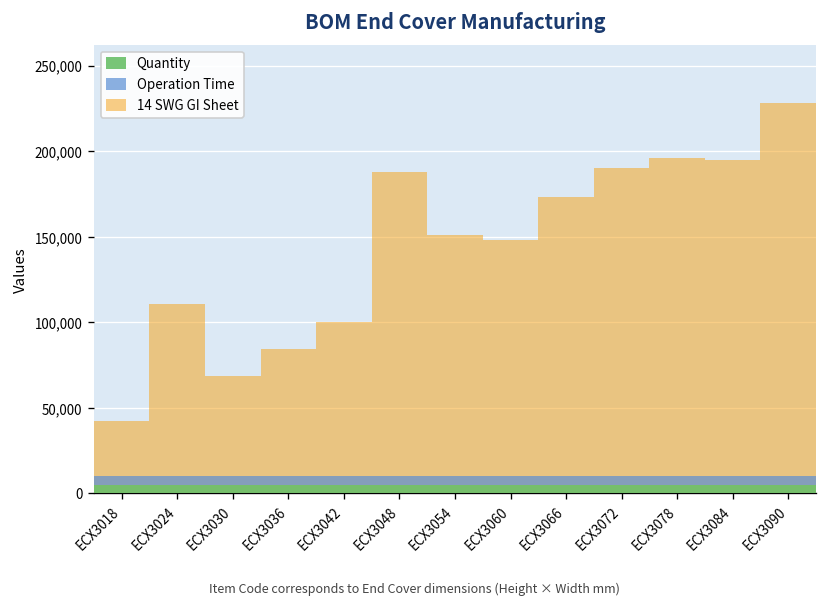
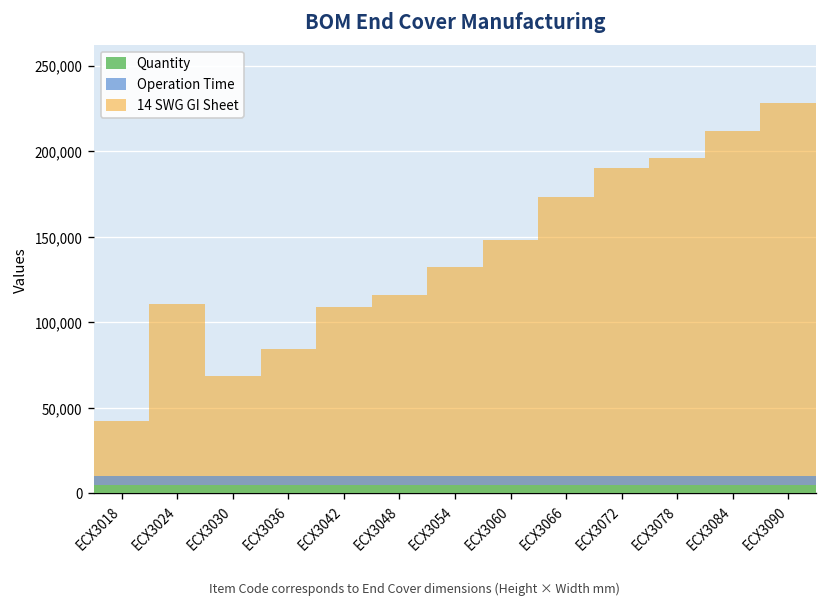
14 SWG GI Sheet, ECX3042: 100,000 -> 109,000
14 SWG GI Sheet, ECX3048: 188,000 -> 116,000
14 SWG GI Sheet, ECX3054: 151,000 -> 132,000
14 SWG GI Sheet, ECX3084: 195,000 -> 212,000
